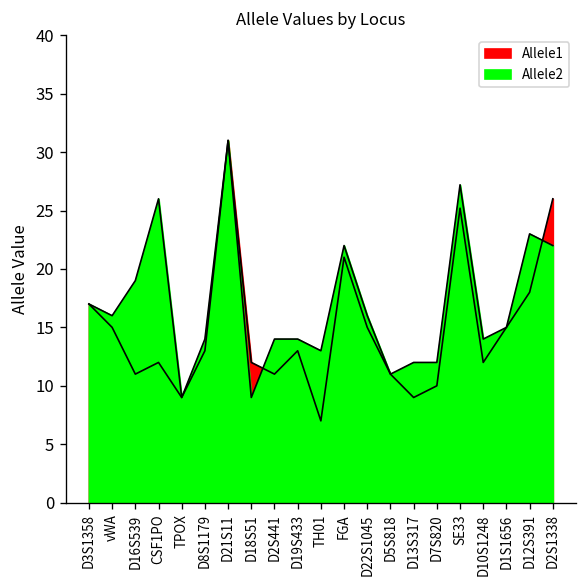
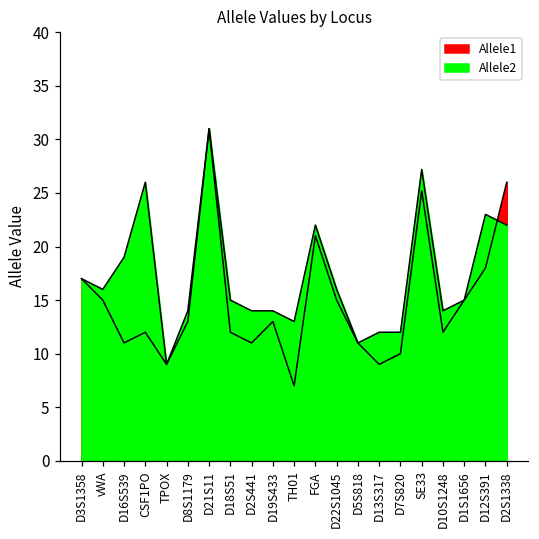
Allele2, D18S51: 9 -> 15
